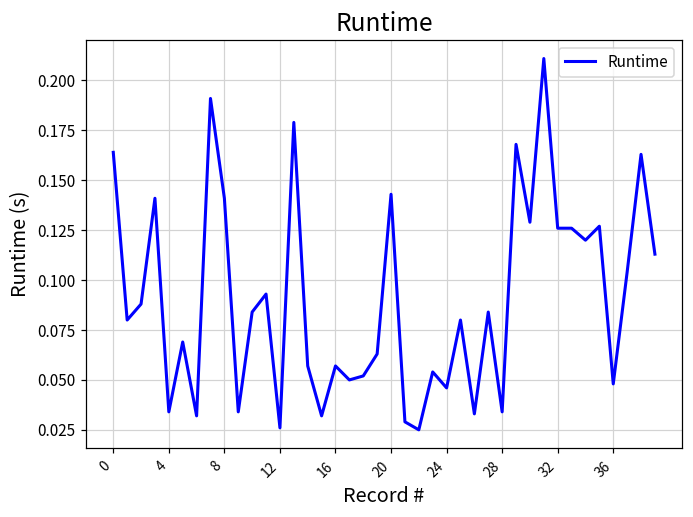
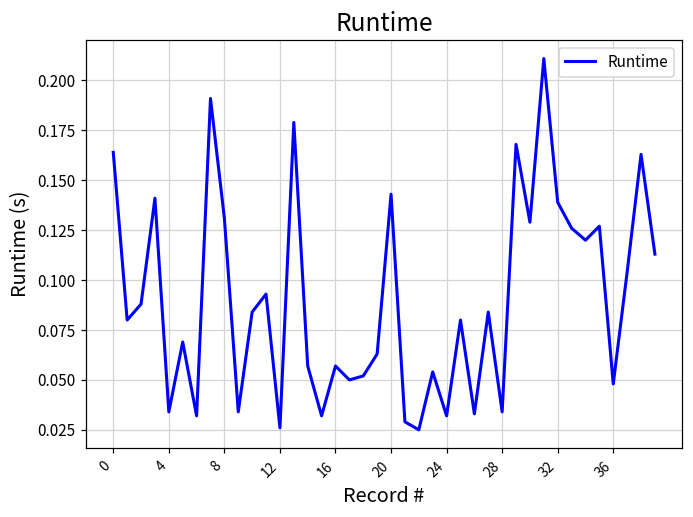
8: 0.141 -> 0.131
24: 0.046 -> 0.032
32: 0.126 -> 0.139
